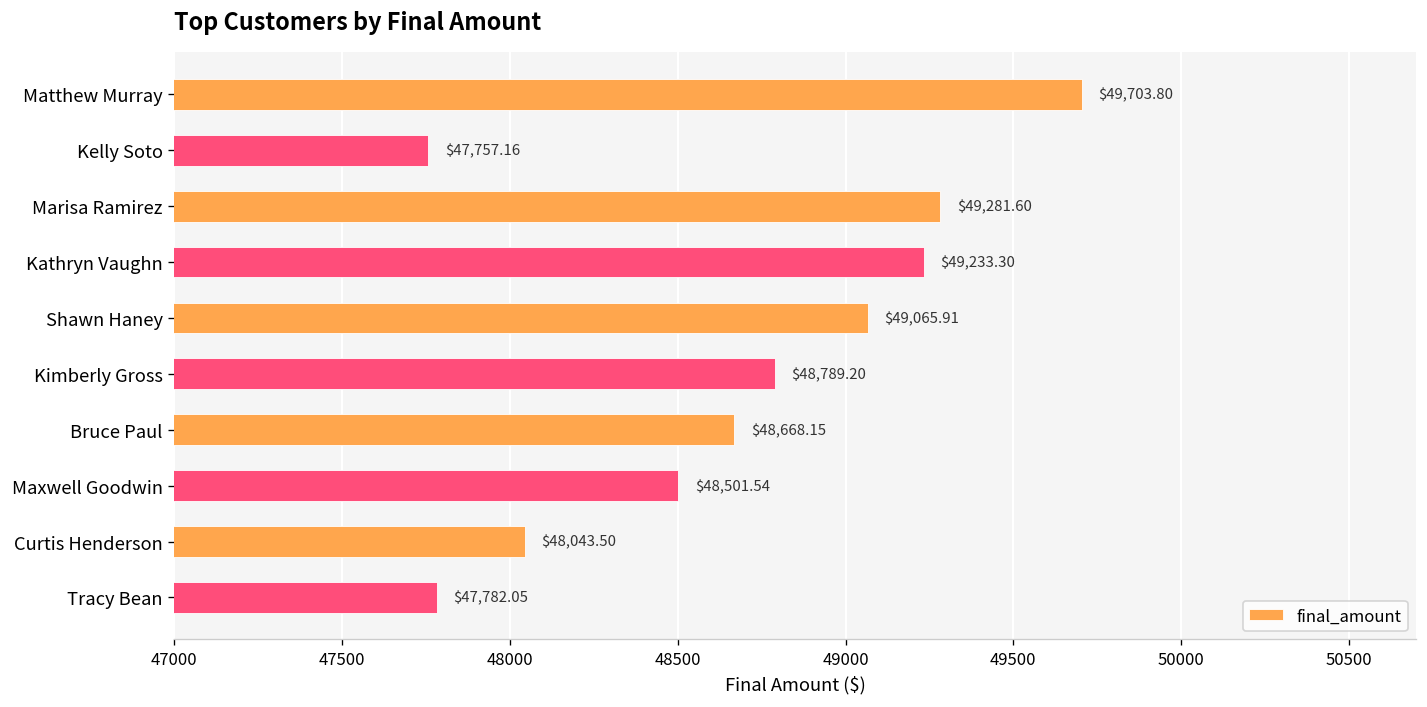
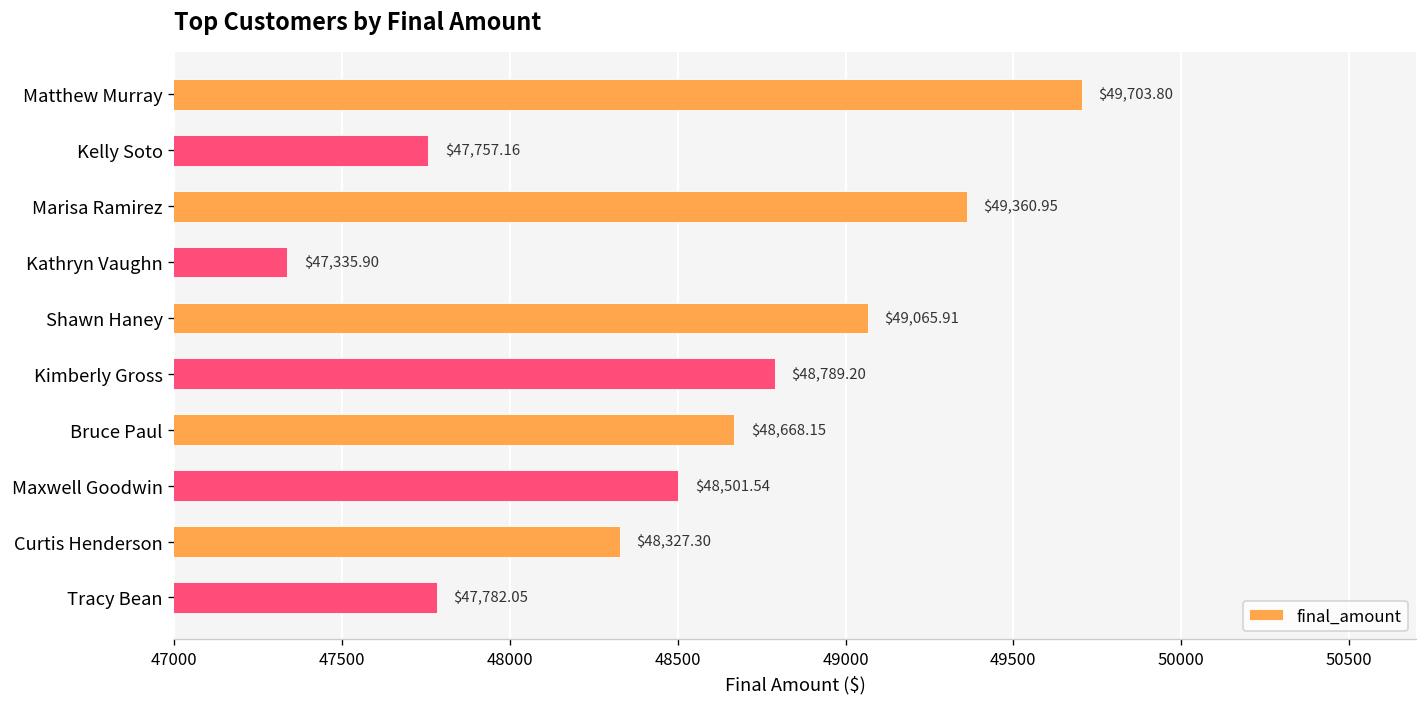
Marisa Ramirez: $49,281.60 -> $49,360.95
Kathryn Vaughn: $49,233.30 -> $47,335.90
Curtis Henderson: $48,043.50 -> $48,327.30
